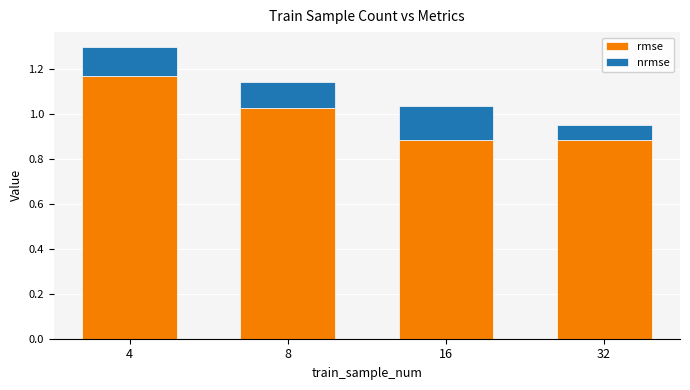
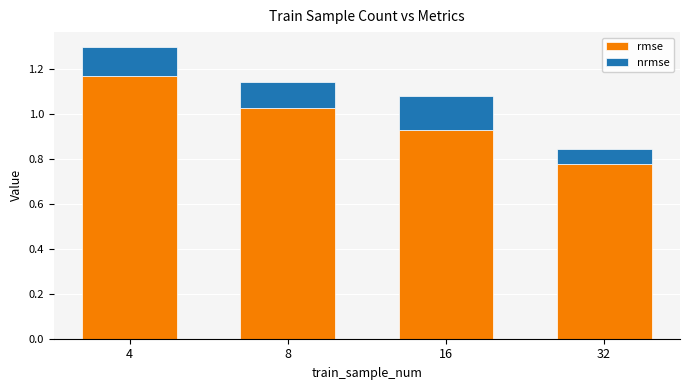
rmse, 16: 0.88 -> 0.93
rmse, 32: 0.88 -> 0.78
